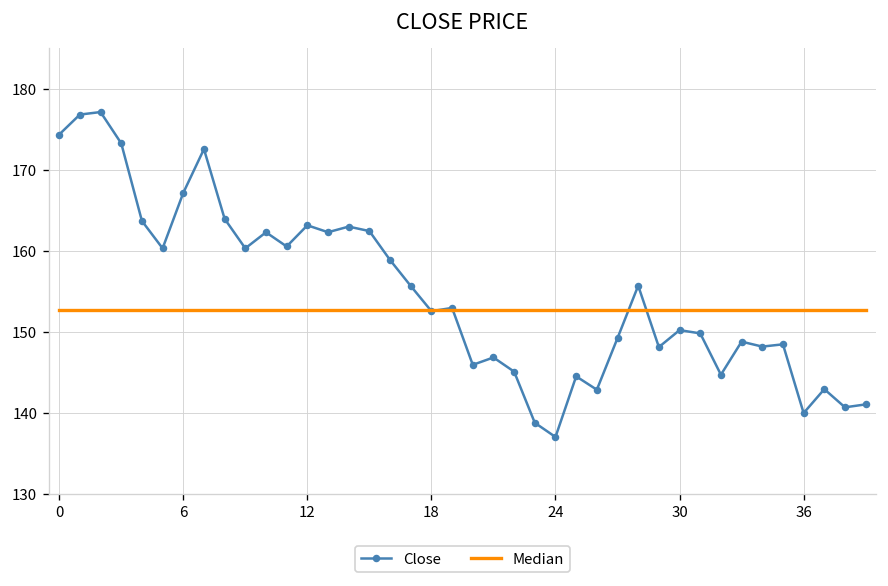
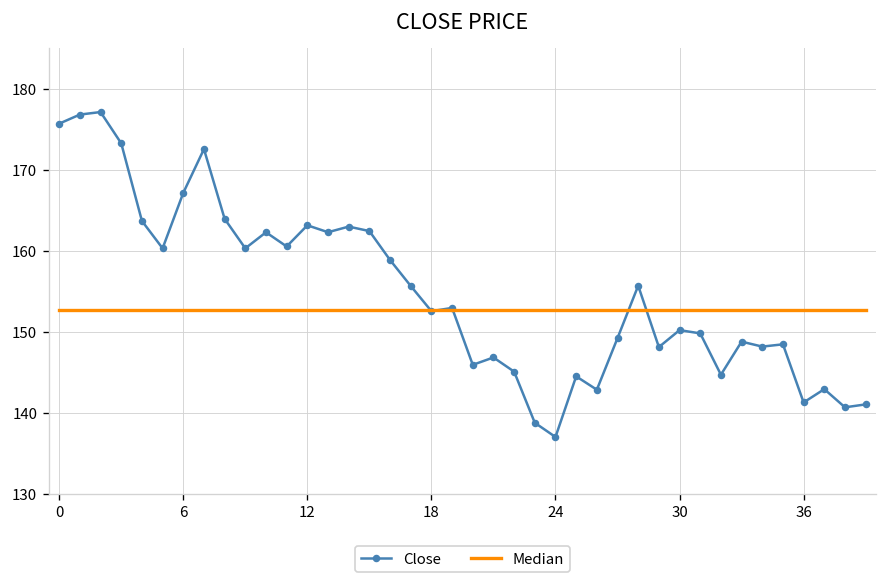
Close, 0: 174 -> 176
Close, 36: 140 -> 141
